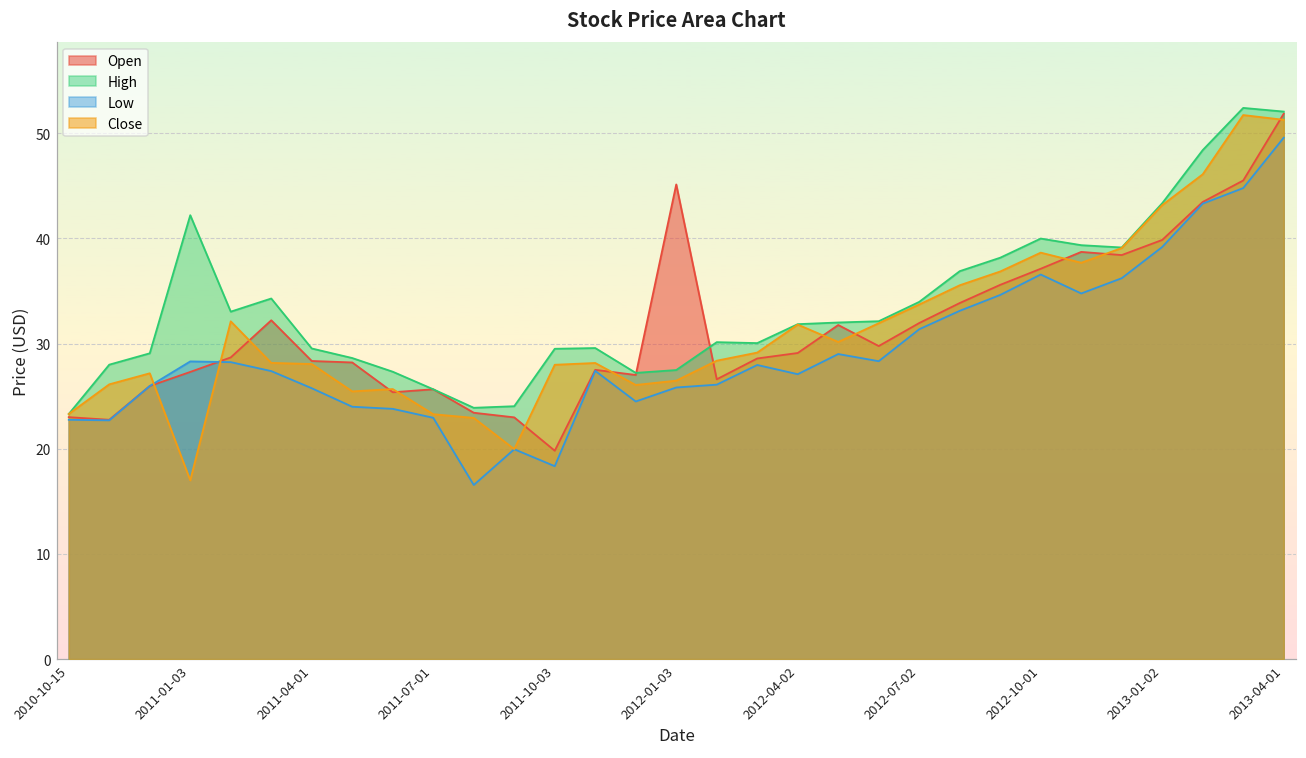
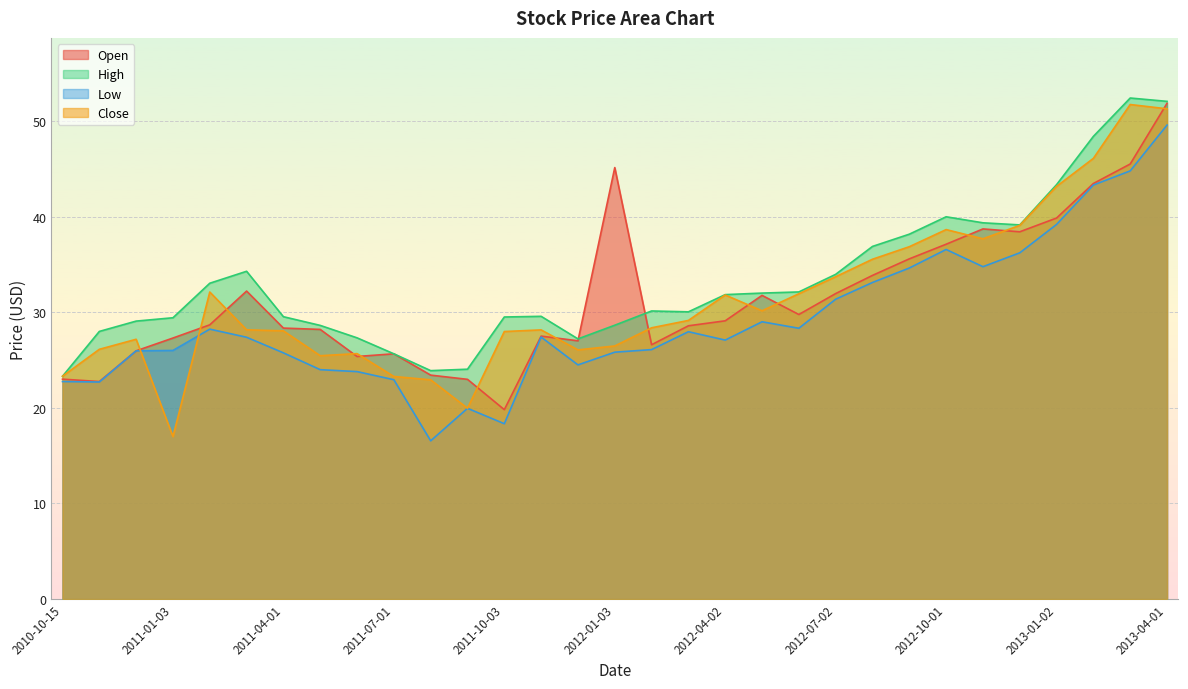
High, 2011-01-03: 42 -> 29
Low, 2011-01-03: 28 -> 26
High, 2012-01-03: 27 -> 29
